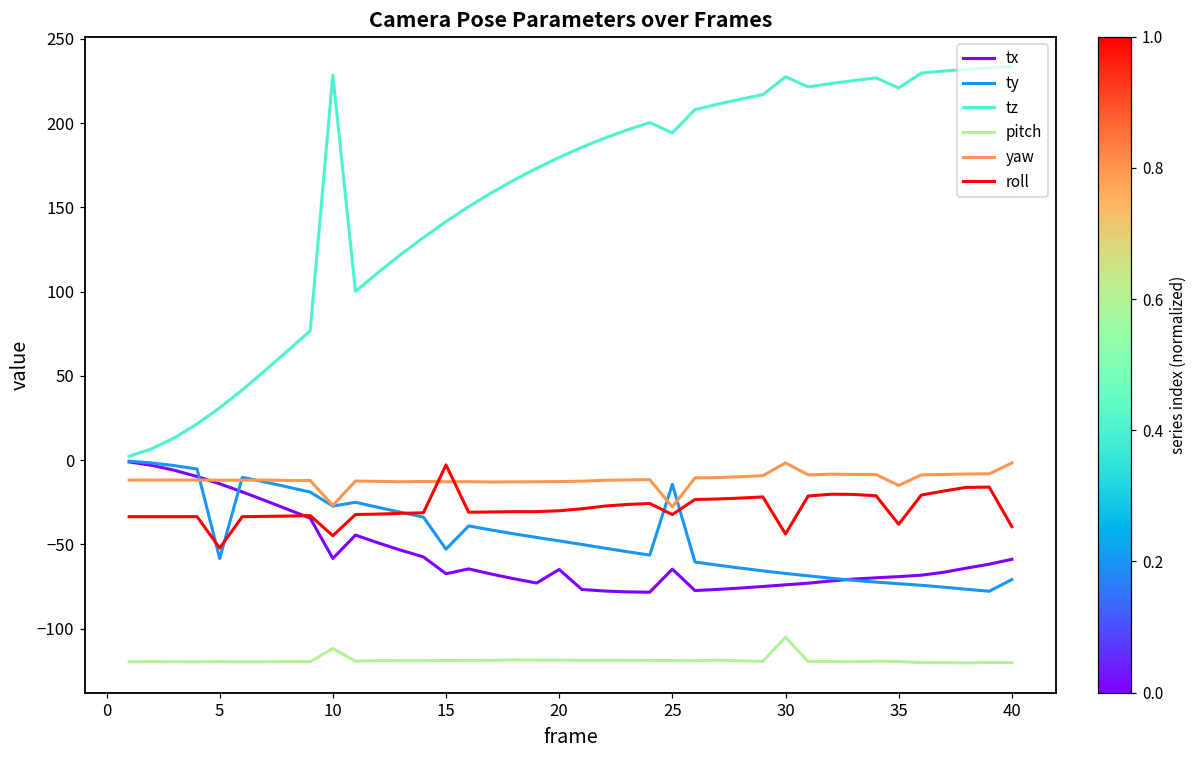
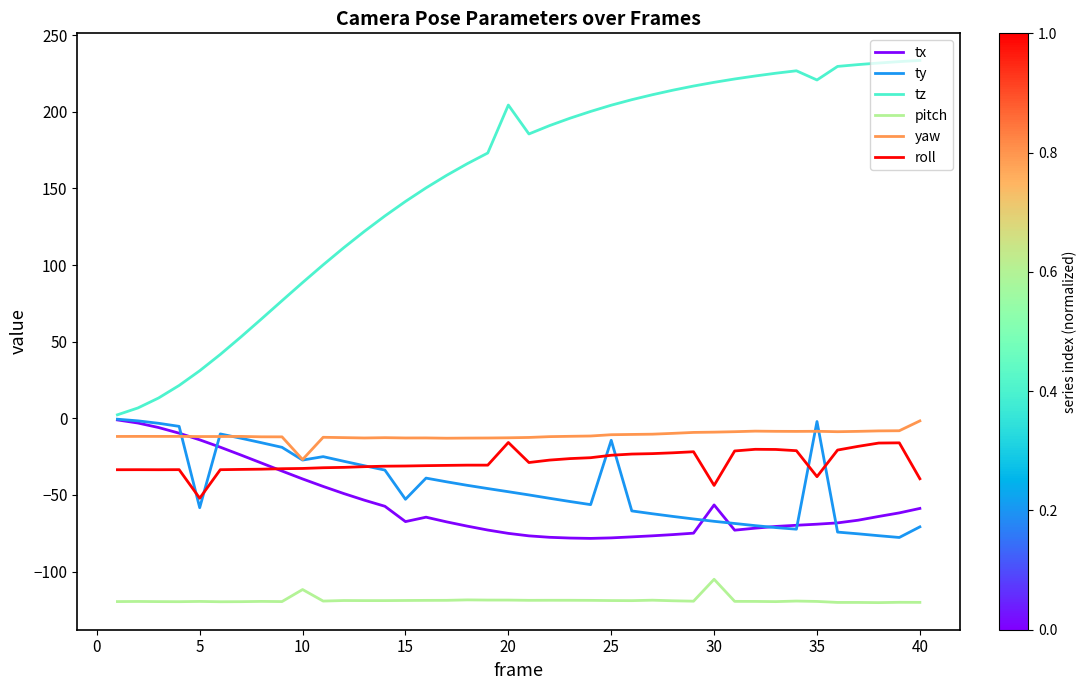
tx, 10: -58 -> -40
tz, 10: 228 -> 89
roll, 10: -45 -> -33
roll, 15: -3 -> -31
tx, 20: -65 -> -75
tz, 20: 180 -> 204
roll, 20: -30 -> -16
tx, 25: -65 -> -78
tz, 25: 194 -> 204
yaw, 25: -28 -> -11
roll, 25: -32 -> -24
tx, 30: -74 -> -57
tz, 30: 227 -> 219
yaw, 30: -2 -> -9
ty, 35: -73 -> -2
yaw, 35: -15 -> -8
